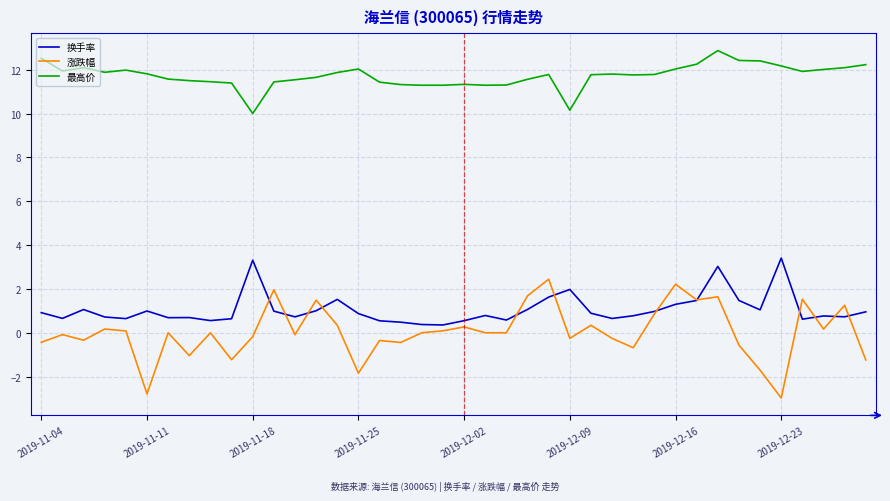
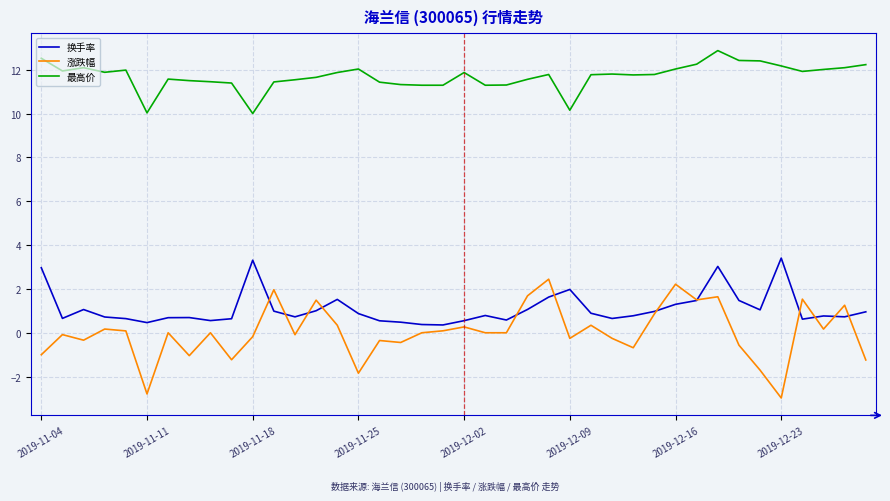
换手率, 2019-11-04: 0.9 -> 3.0
涨跌幅, 2019-11-04: -0.4 -> -1.0
换手率, 2019-11-11: 1.0 -> 0.5
最高价, 2019-11-11: 11.8 -> 10.0
最高价, 2019-12-02: 11.3 -> 11.9
